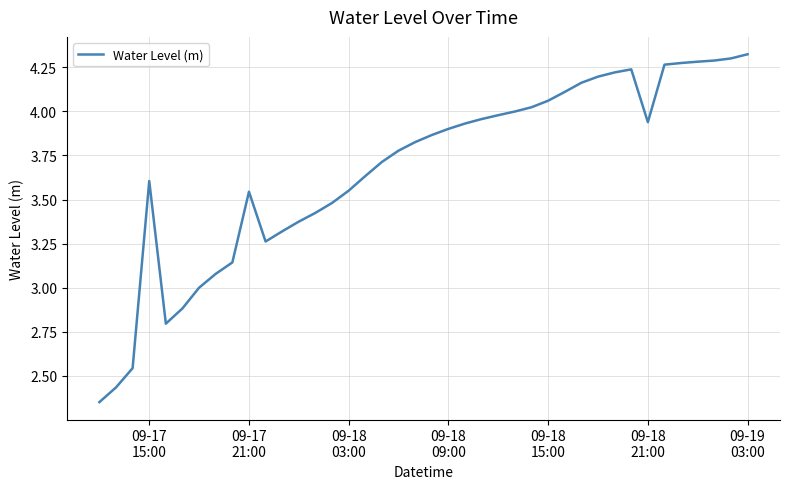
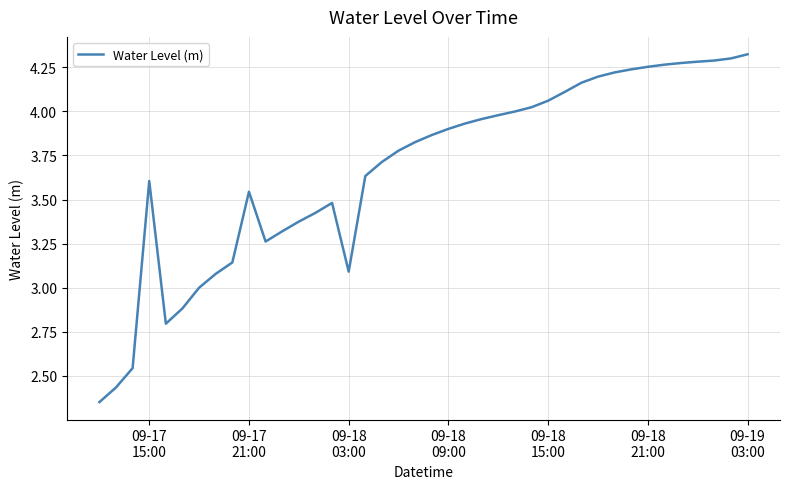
09-18 03:00: 3.55 -> 3.09
09-18 21:00: 3.94 -> 4.25
